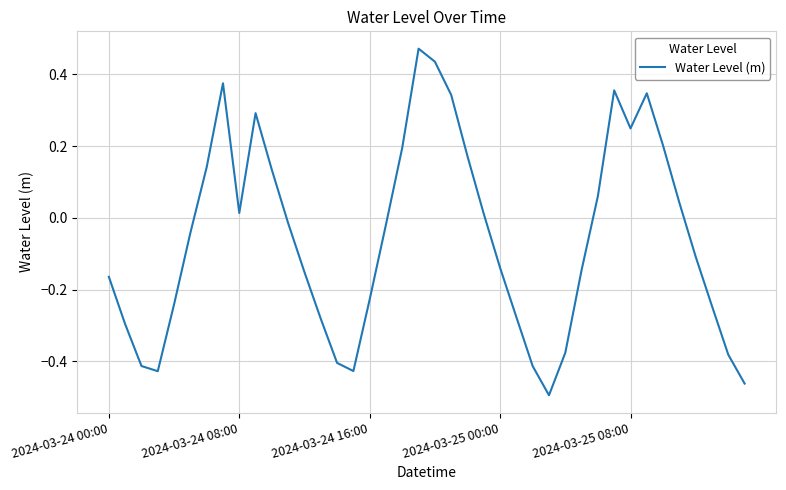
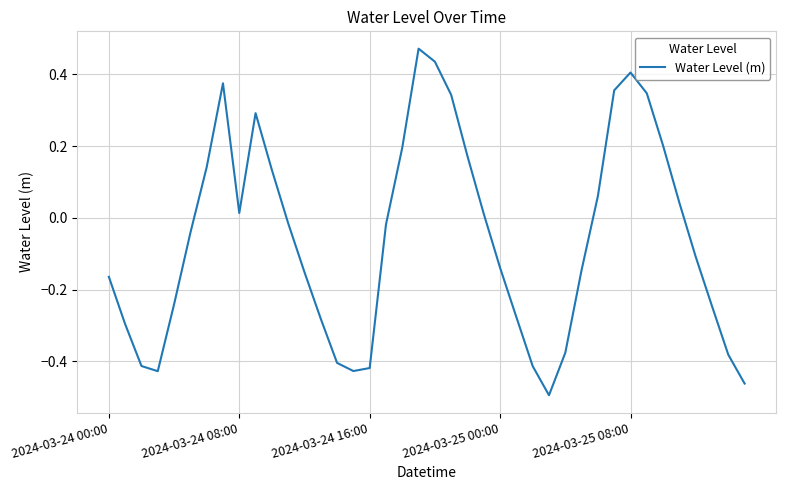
2024-03-24 16:00: -0.23 -> -0.42
2024-03-25 08:00: 0.25 -> 0.41
